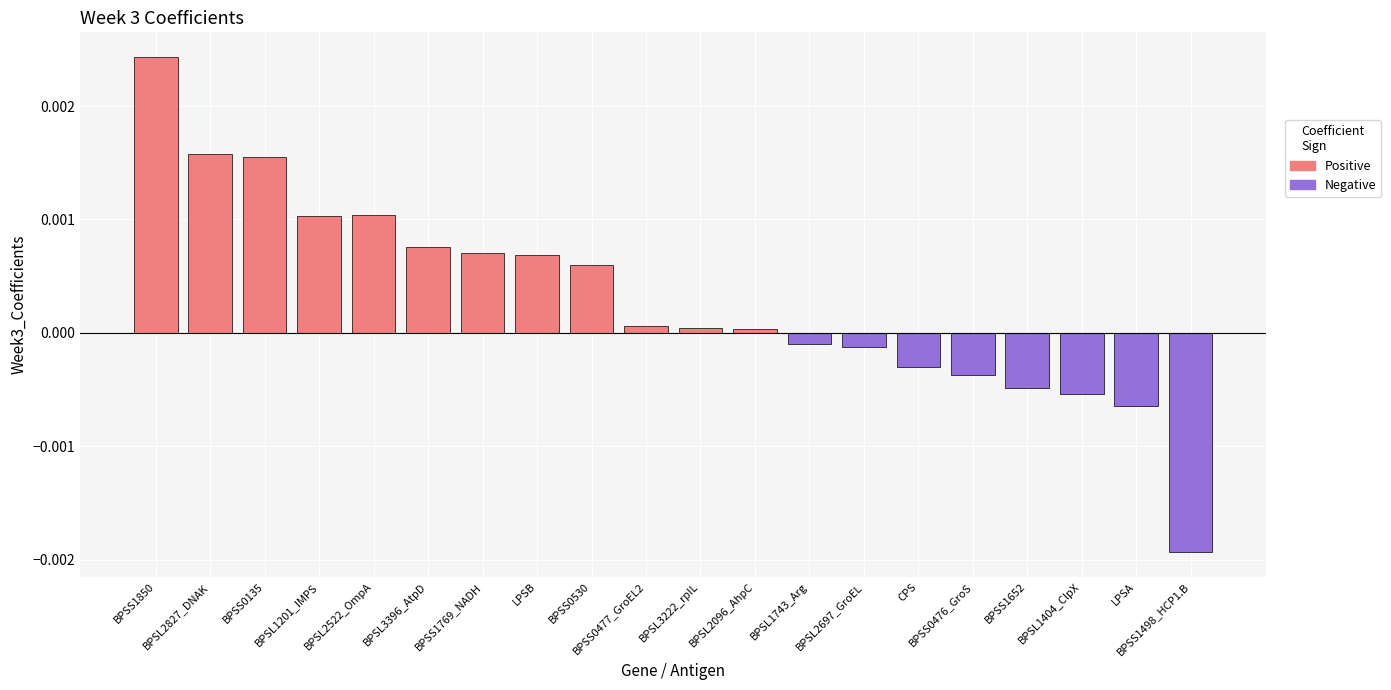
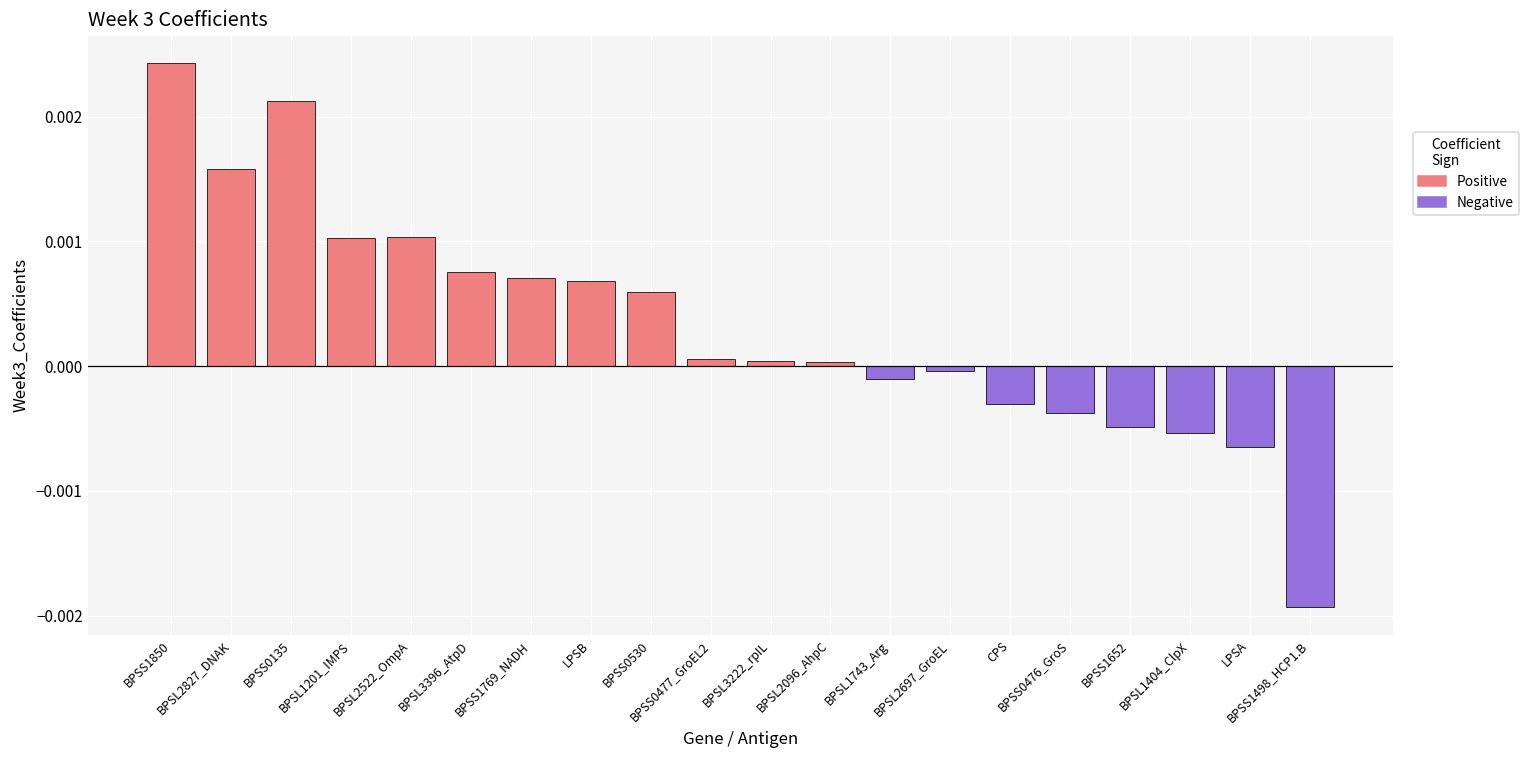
Positive, BPSS0135: 0.00155 -> 0.00213
Negative, BPSL2697_GroEL: -0.00012 -> -0.00004
